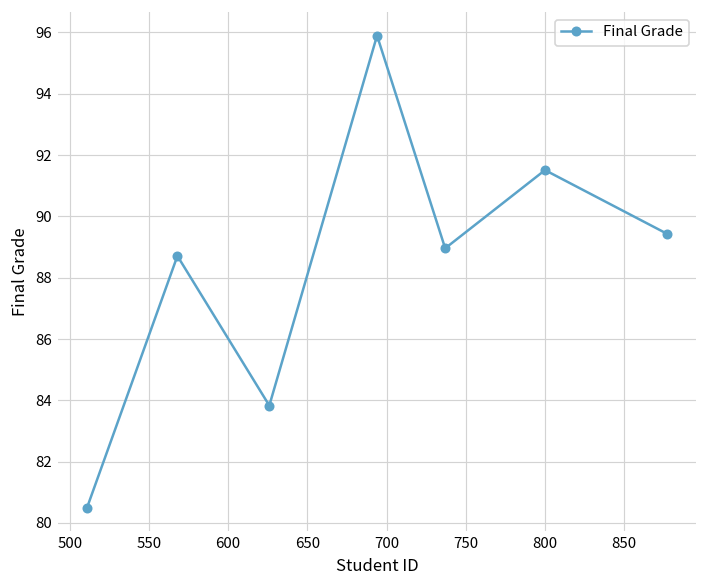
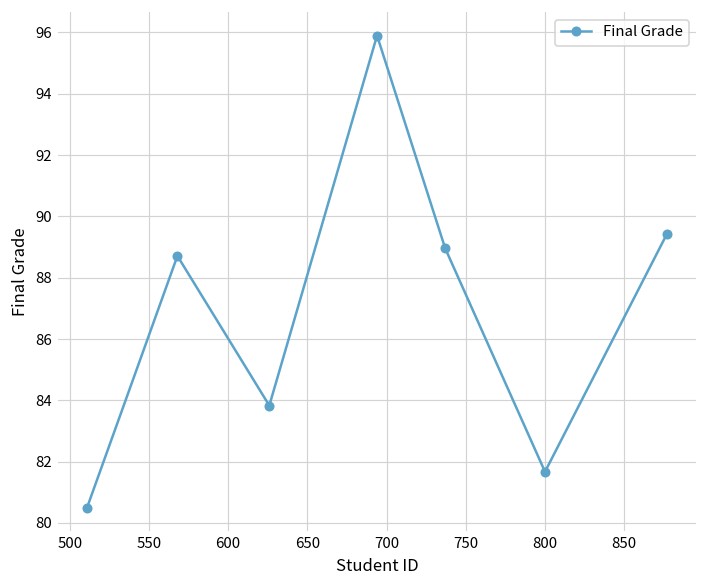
800: 91.5 -> 81.7
